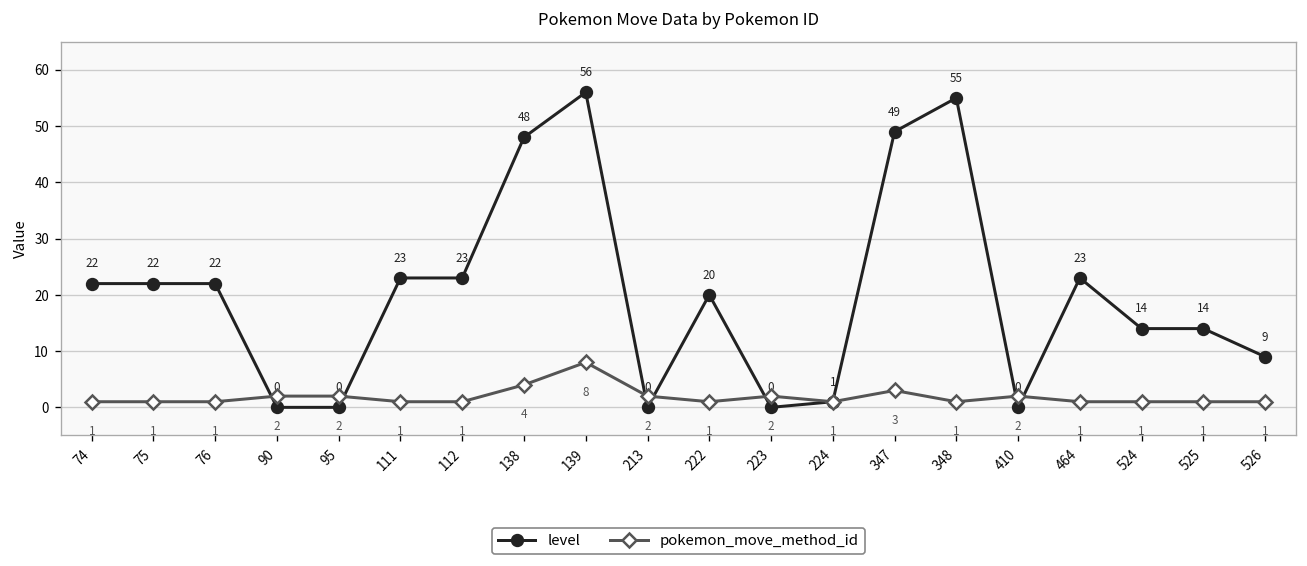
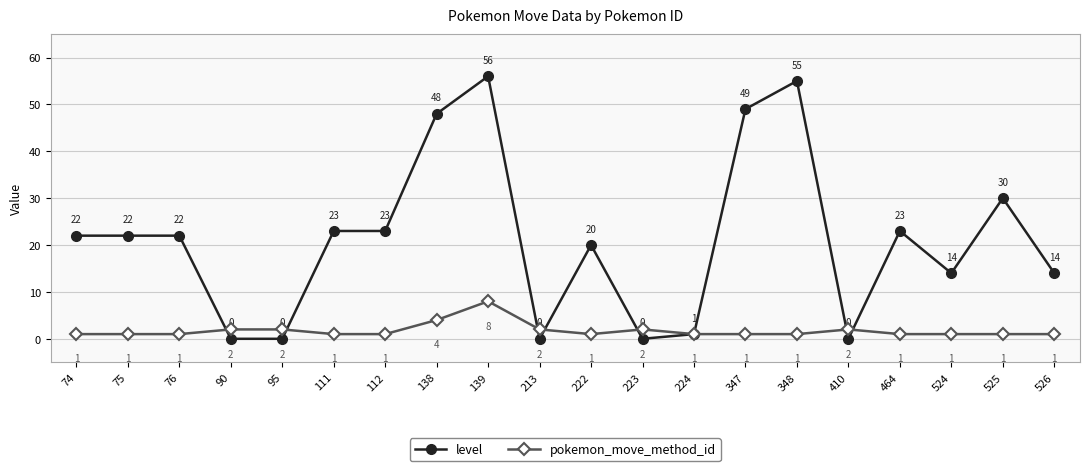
pokemon_move_method_id, 347: 3 -> 1
level, 525: 14 -> 30
level, 526: 9 -> 14
